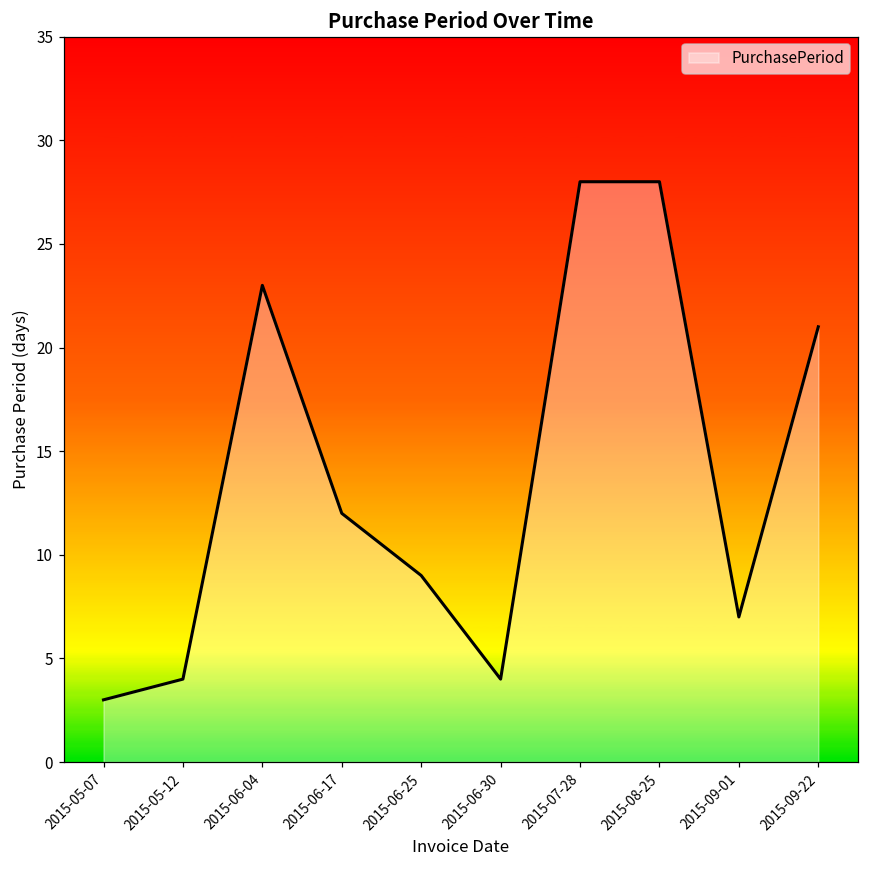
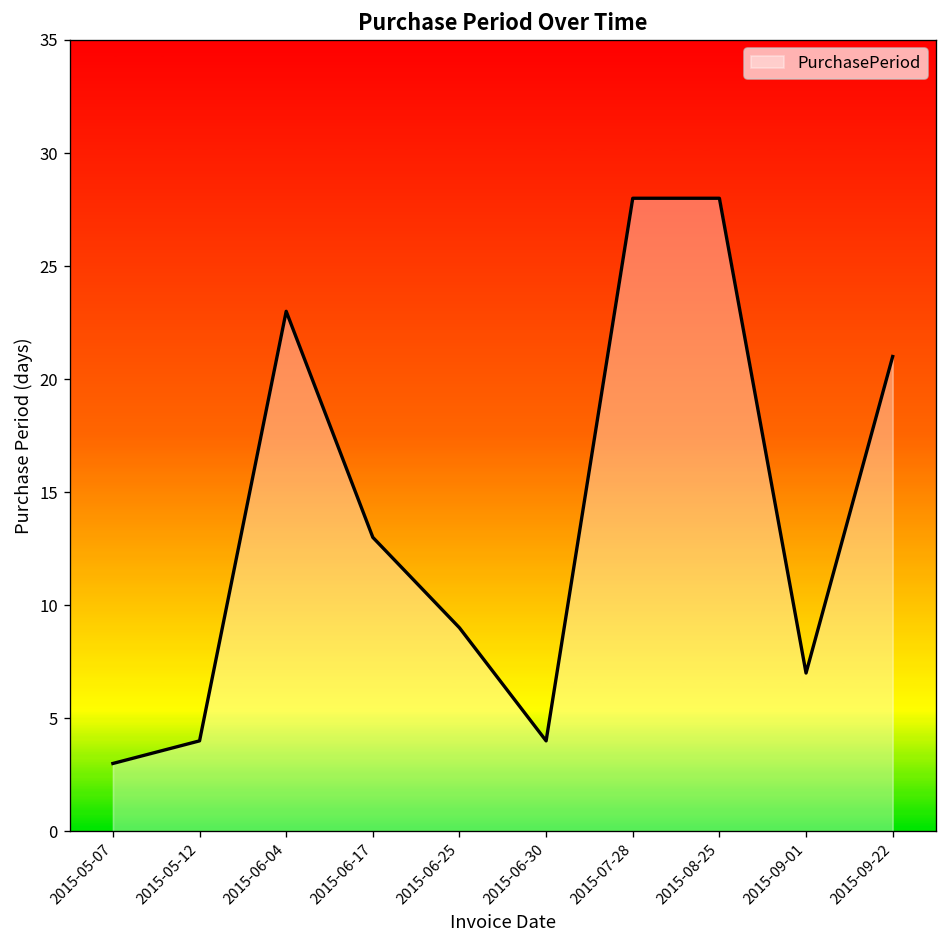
2015-06-17: 12 -> 13
